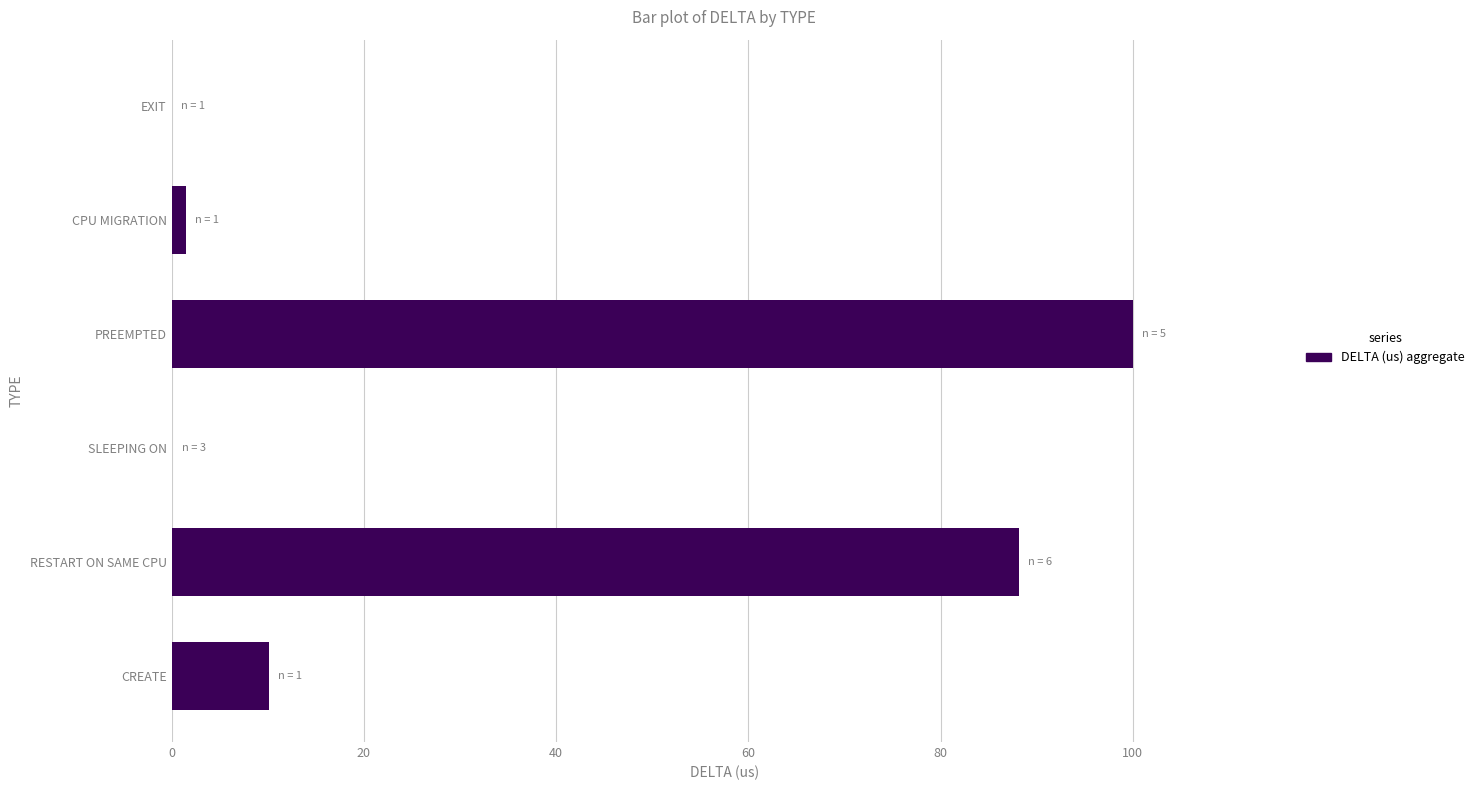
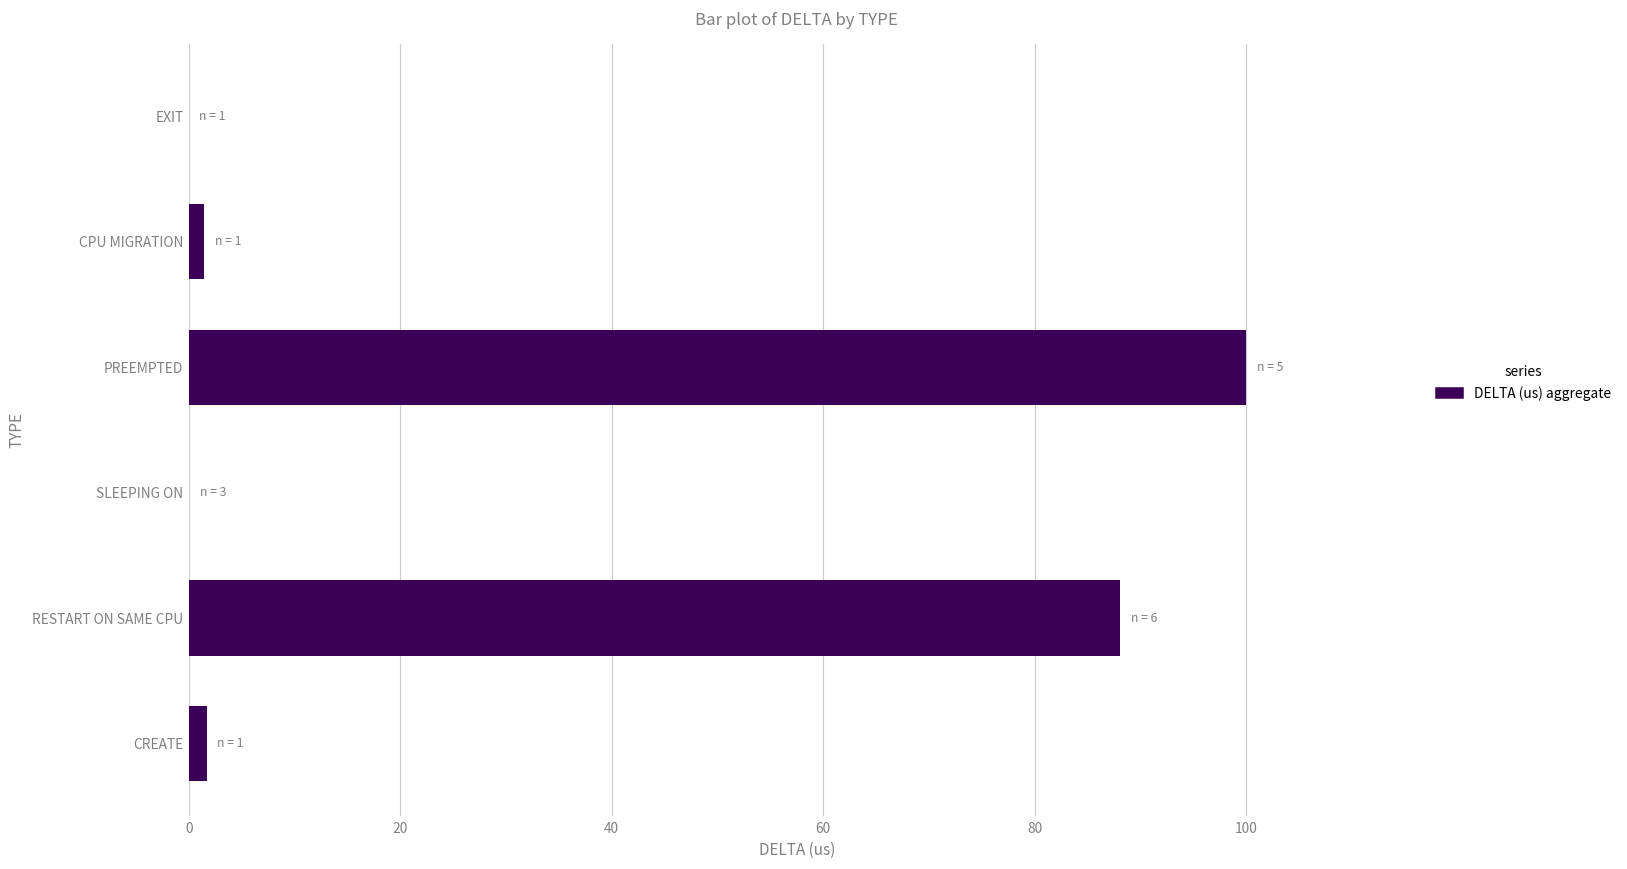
CREATE: 10 -> 2
